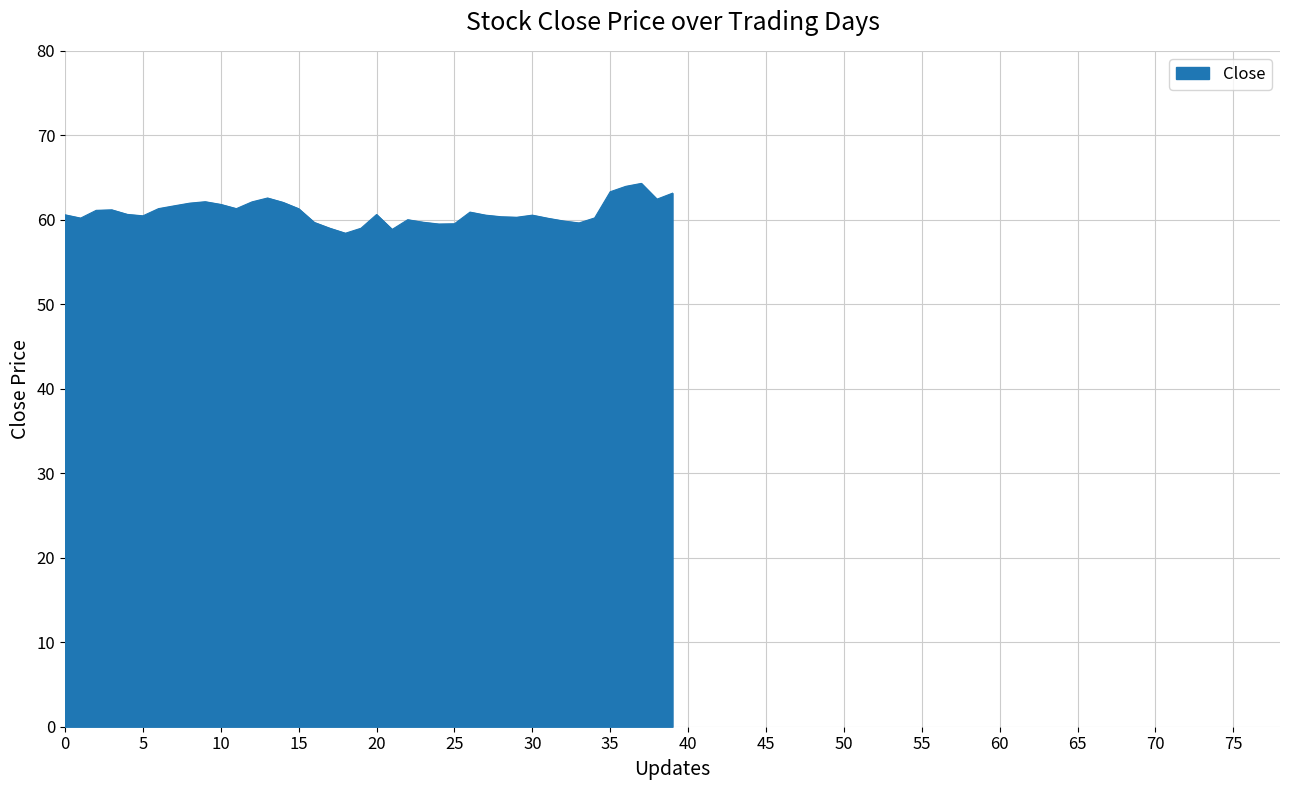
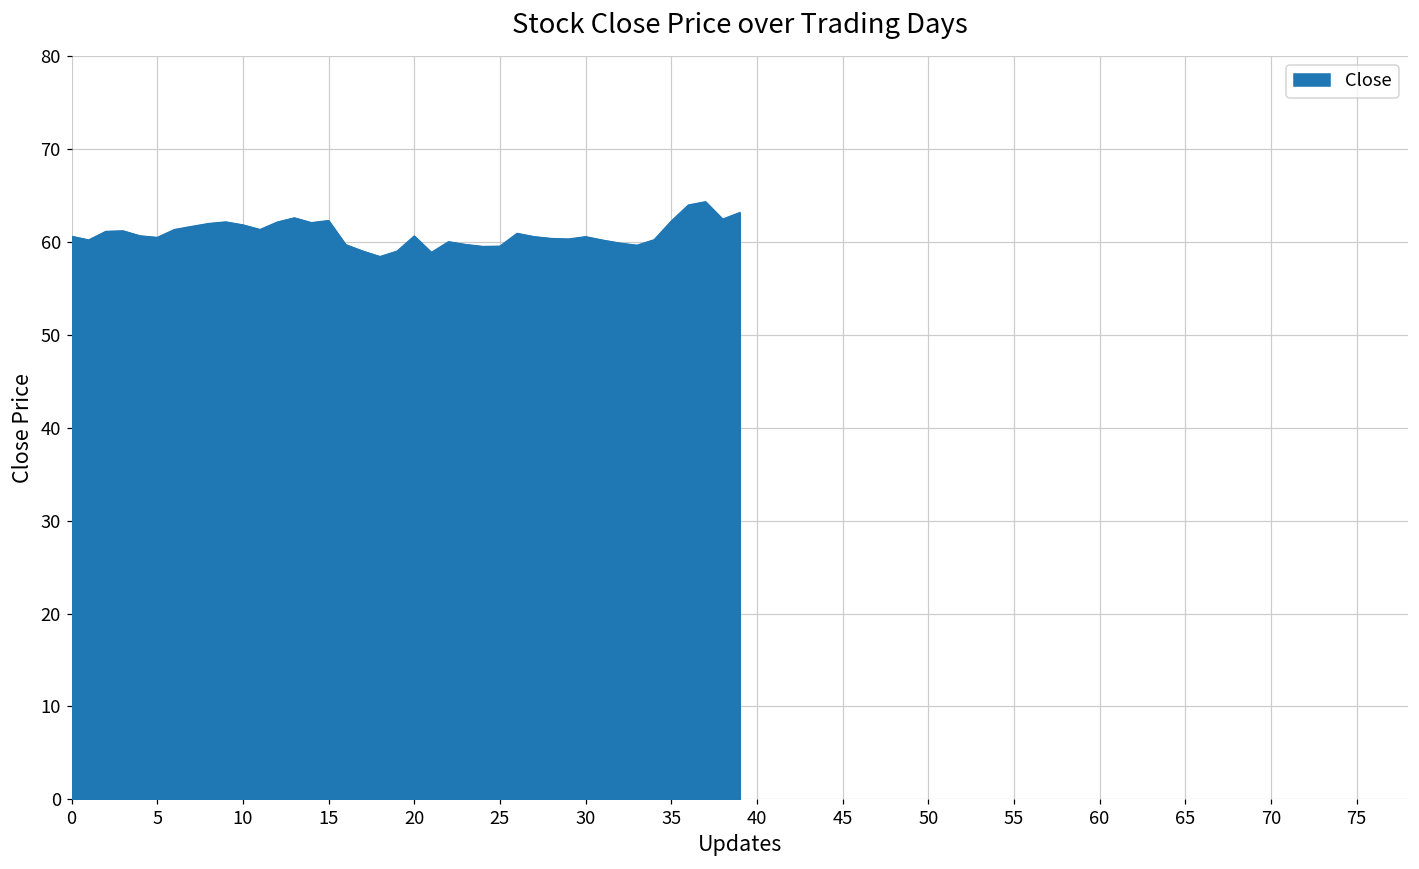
15: 61 -> 62
35: 63 -> 62
